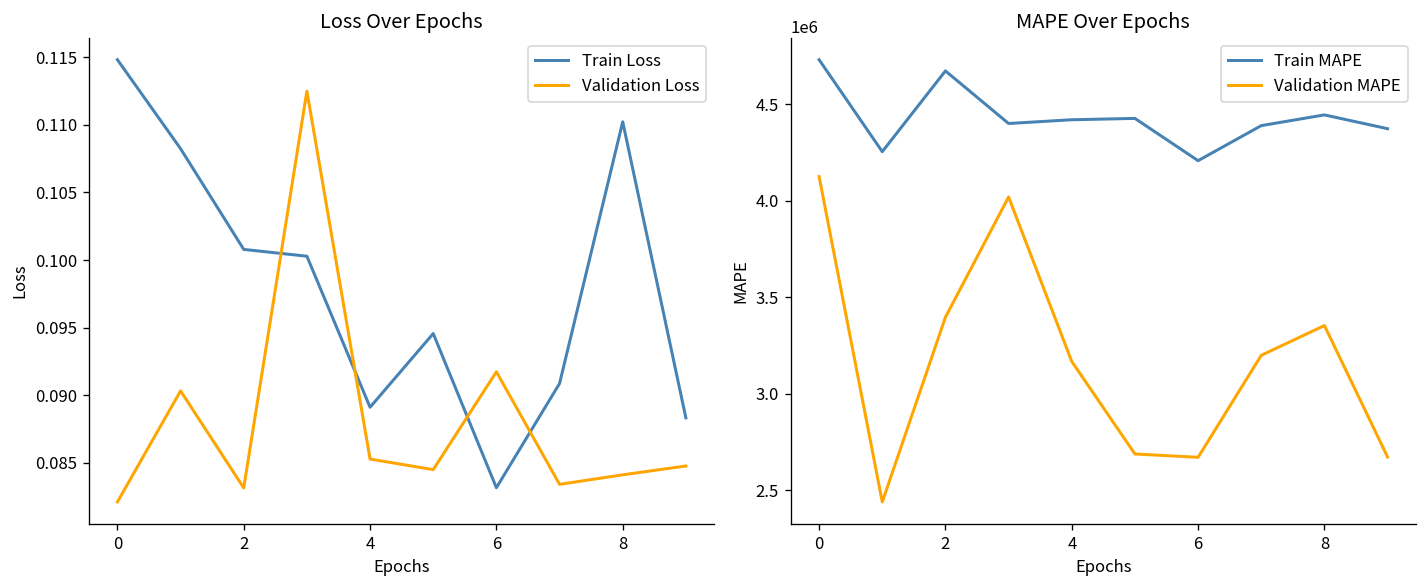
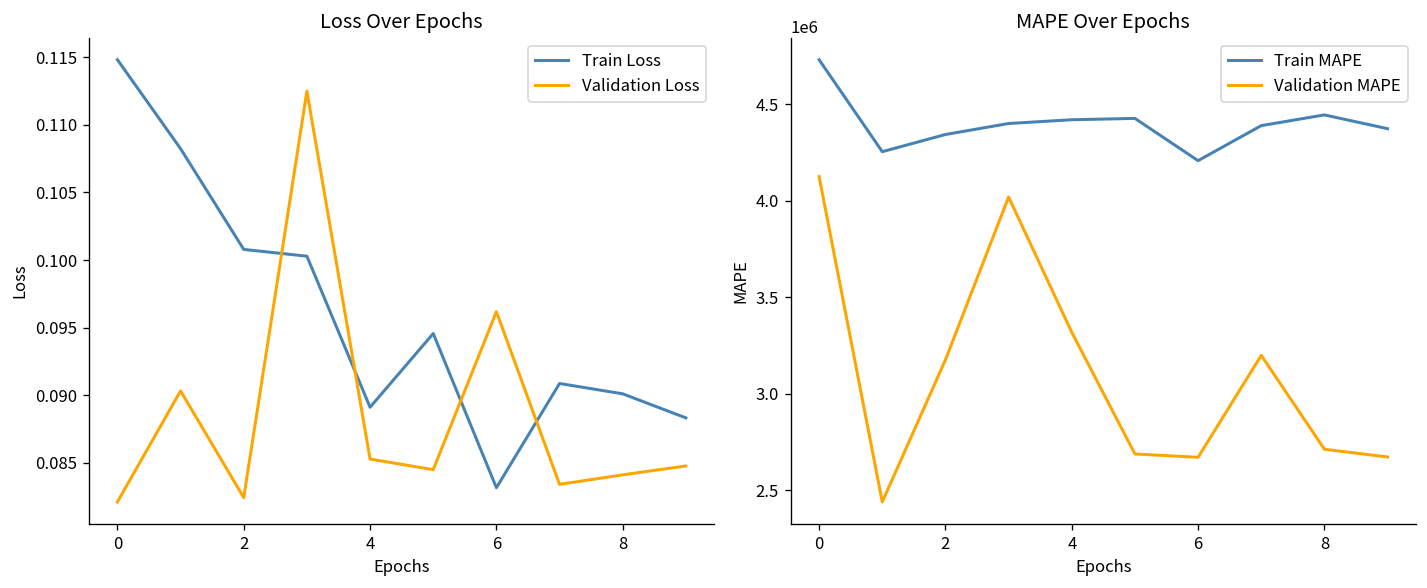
Loss Over Epochs, Validation Loss, 2: 0.0831 -> 0.0824
Loss Over Epochs, Validation Loss, 6: 0.0917 -> 0.0962
Loss Over Epochs, Train Loss, 8: 0.1102 -> 0.0901
MAPE Over Epochs, Train MAPE, 2: 4670000 -> 4340000
MAPE Over Epochs, Validation MAPE, 2: 3400000 -> 3180000
MAPE Over Epochs, Validation MAPE, 4: 3170000 -> 3320000
MAPE Over Epochs, Validation MAPE, 8: 3350000 -> 2710000
